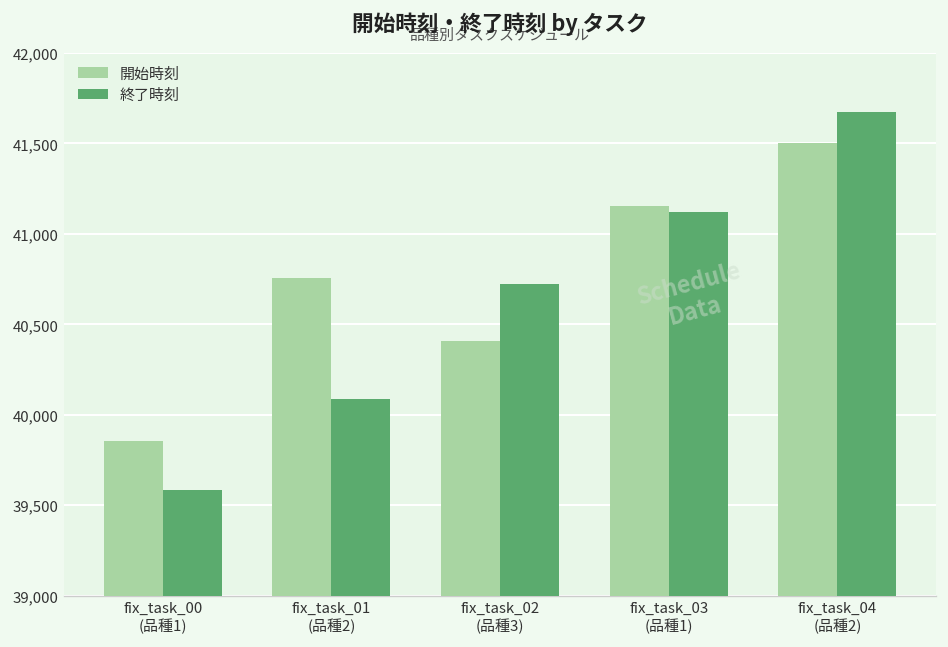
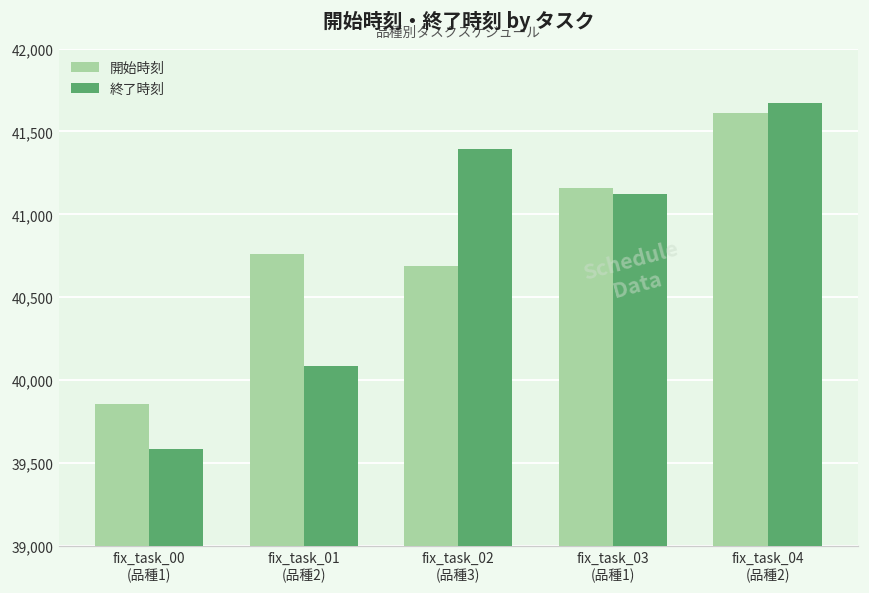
開始時刻, fix_task_02 (品種3): 40,410 -> 40,690
終了時刻, fix_task_02 (品種3): 40,730 -> 41,390
開始時刻, fix_task_04 (品種2): 41,500 -> 41,610
